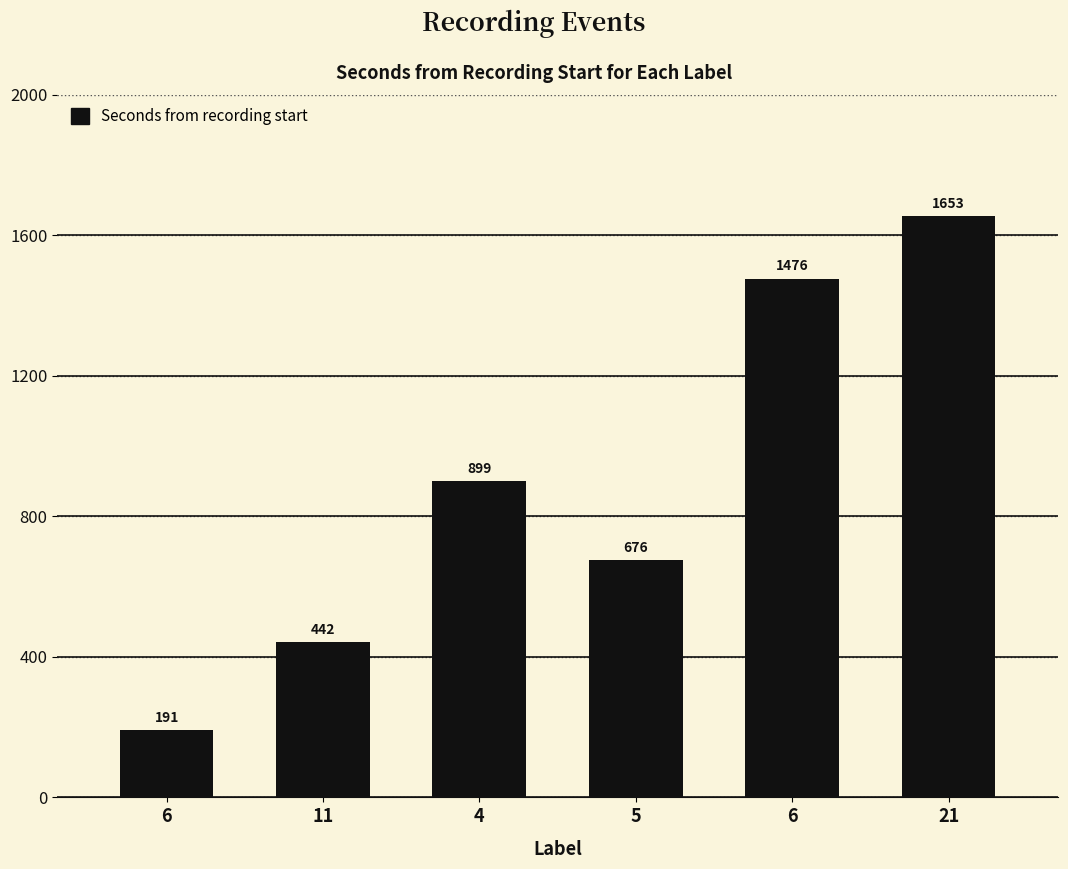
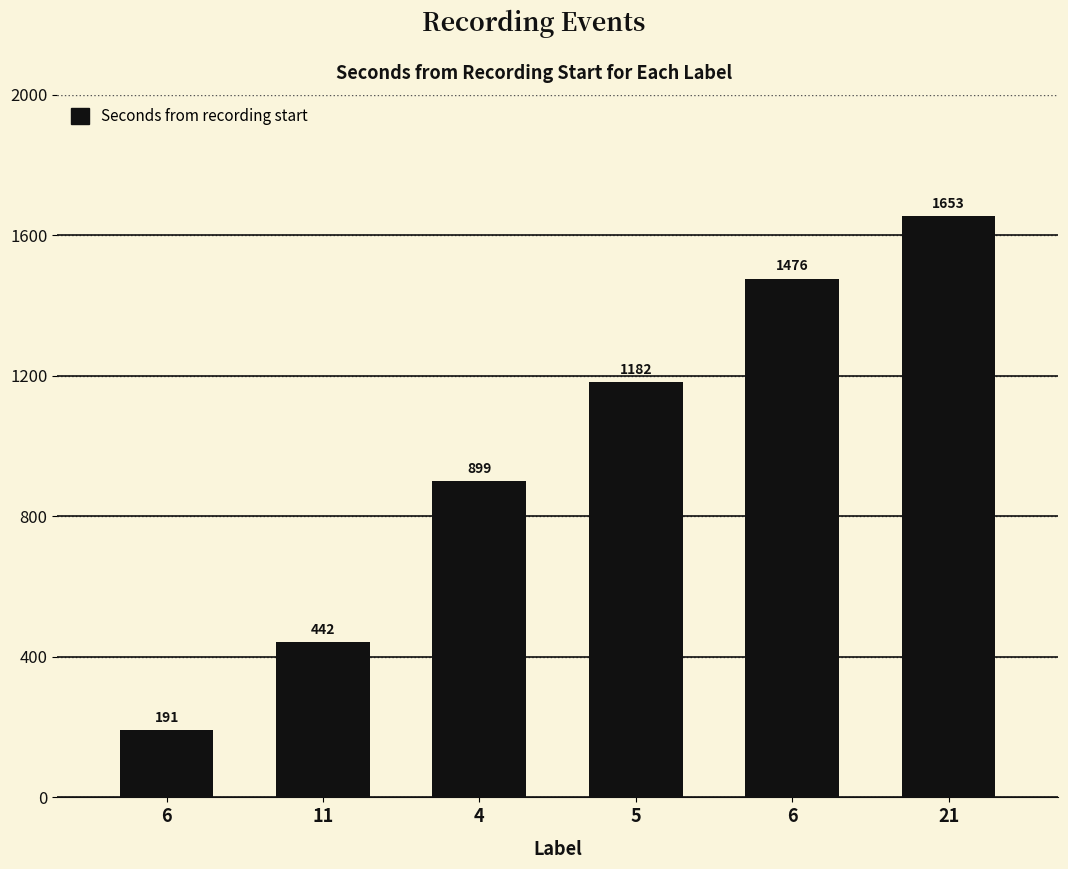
5: 676 -> 1182
